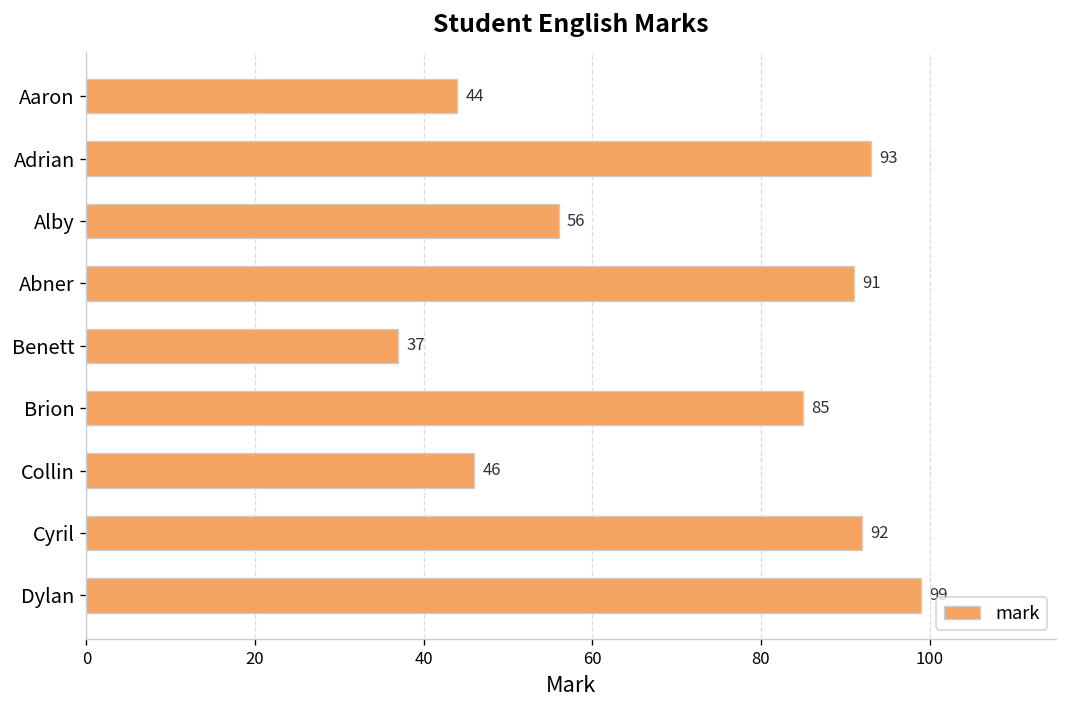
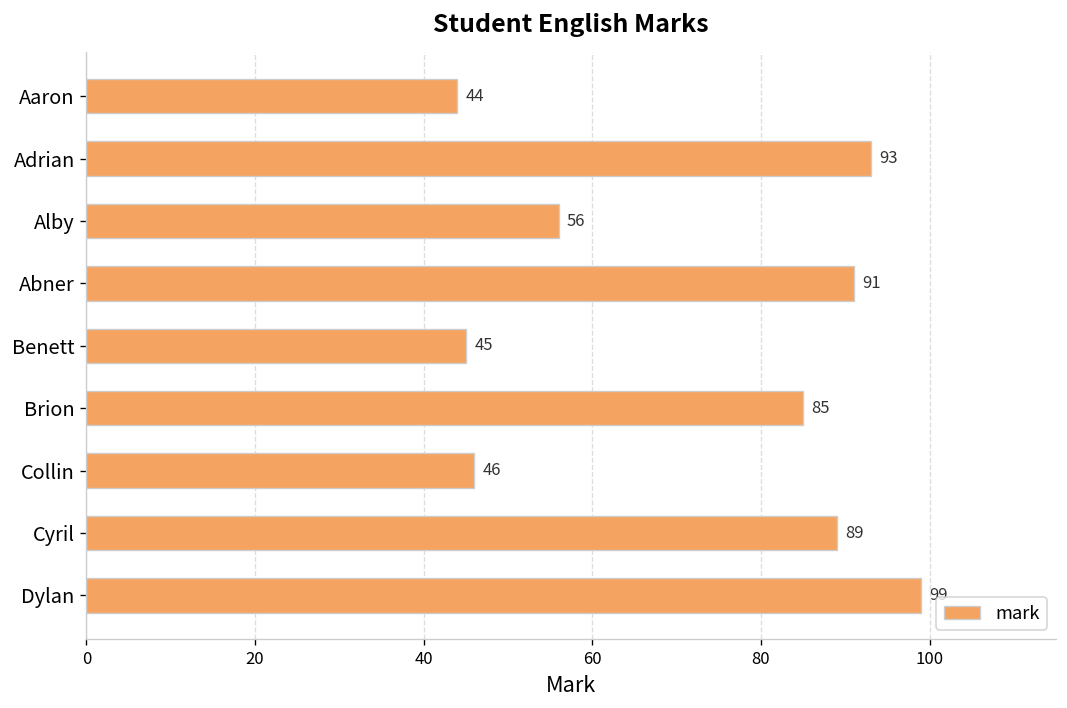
Benett: 37 -> 45
Cyril: 92 -> 89
